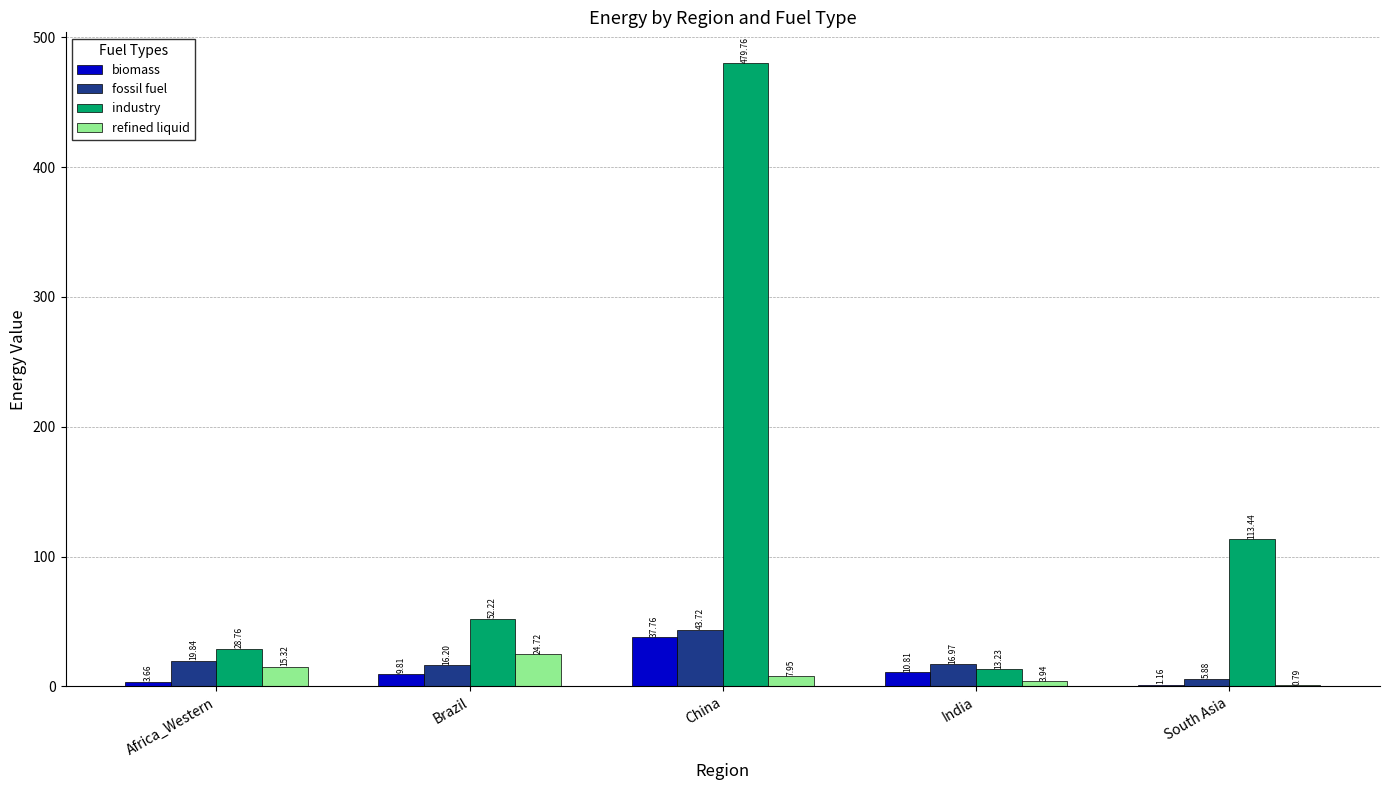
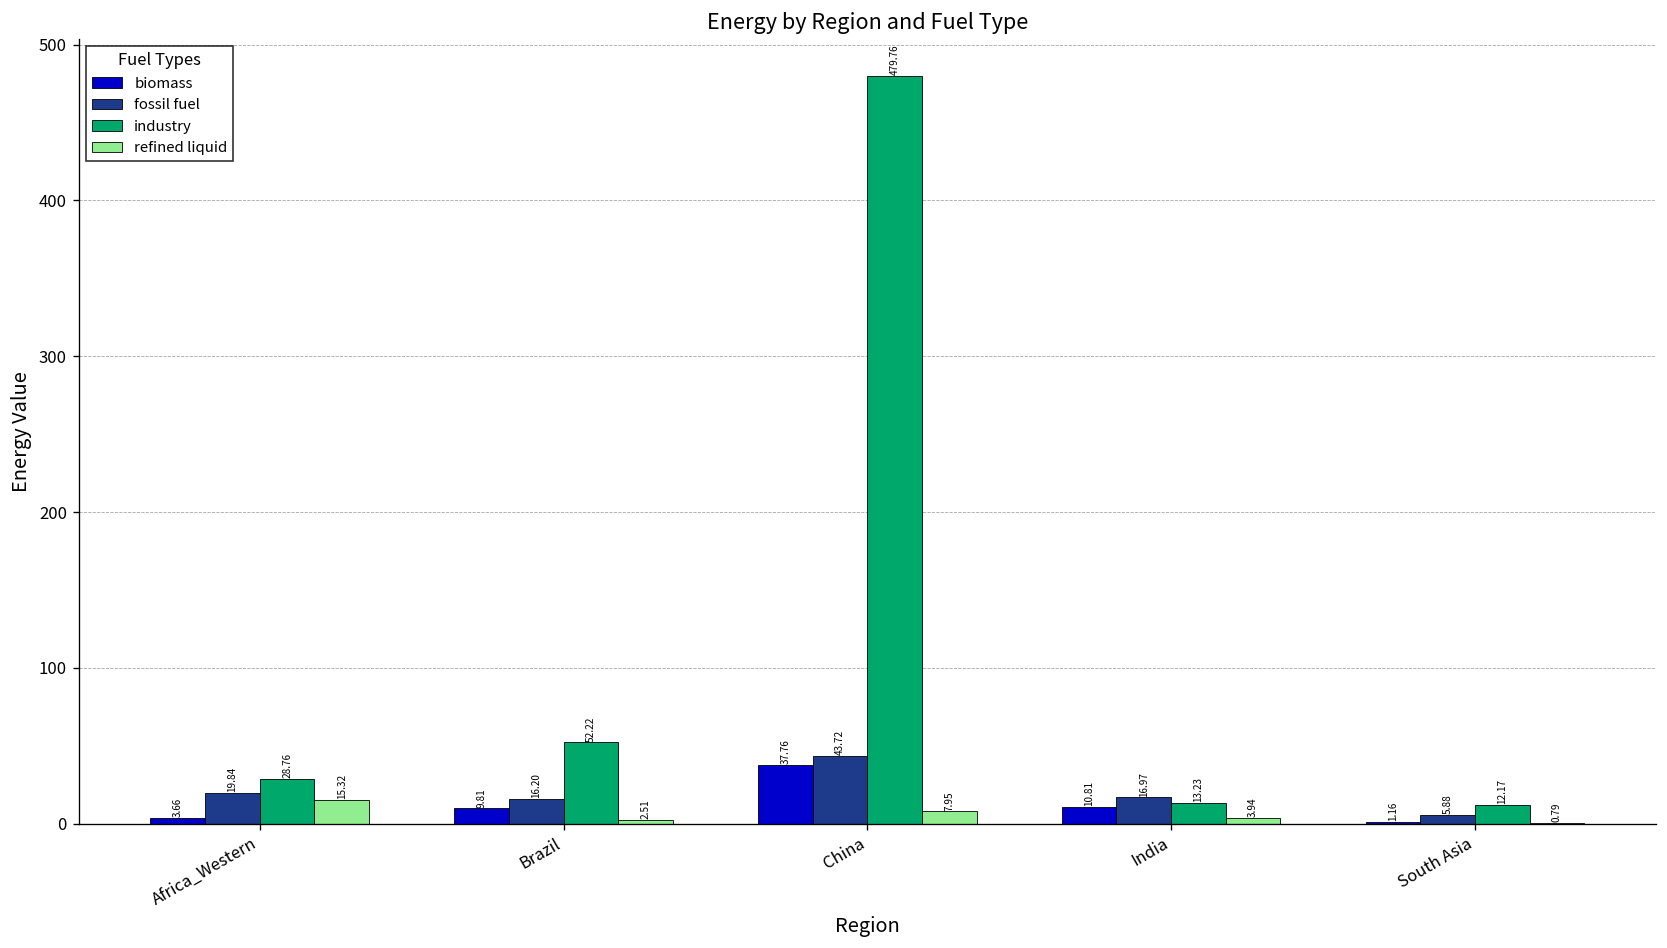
refined liquid, Brazil: 24.72 -> 2.51
industry, South Asia: 113.44 -> 12.17
